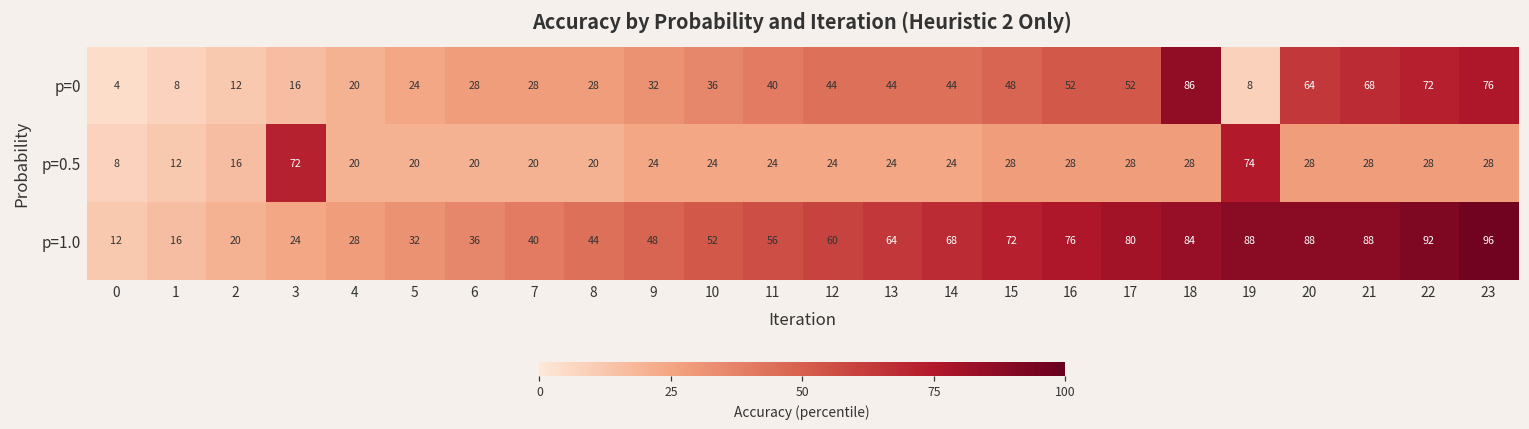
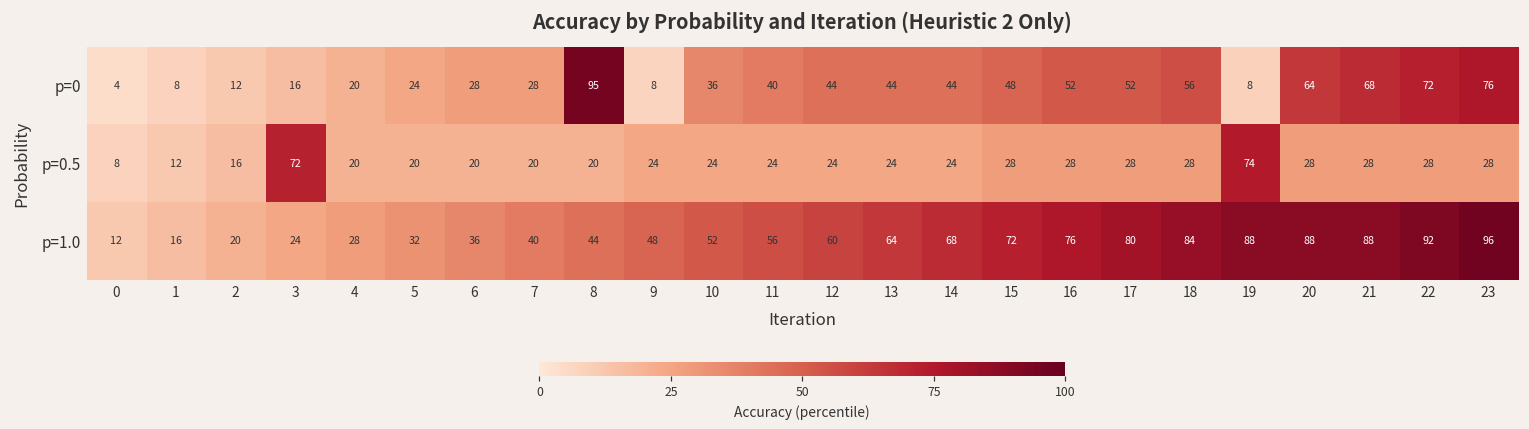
p=0, 8: 28 -> 95
p=0, 9: 32 -> 8
p=0, 18: 86 -> 56
